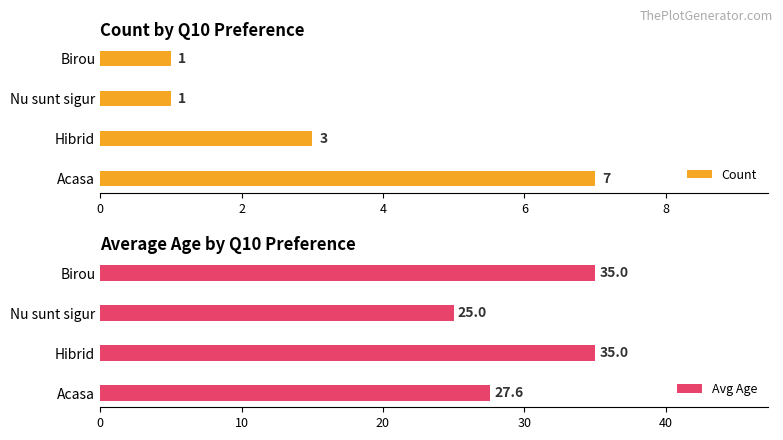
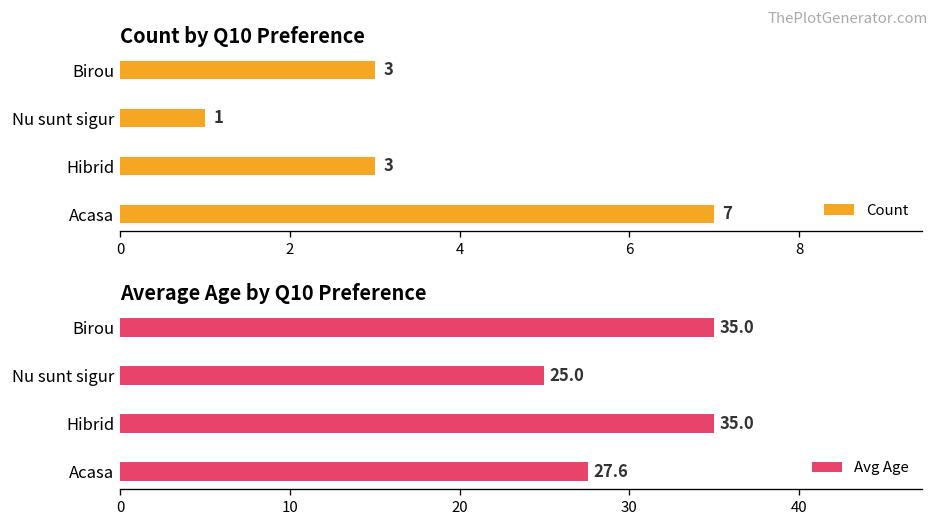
Count by Q10 Preference, Birou: 1 -> 3
